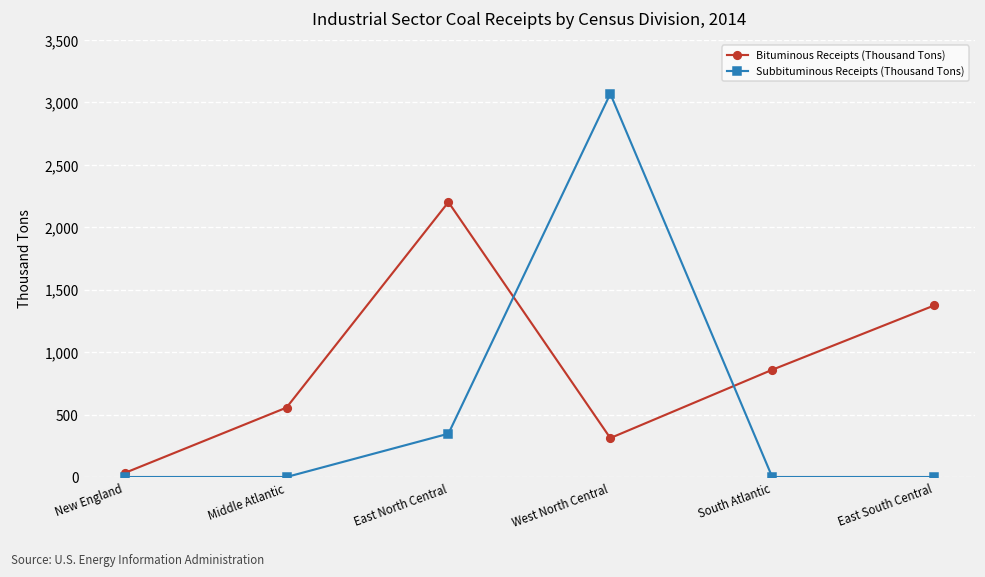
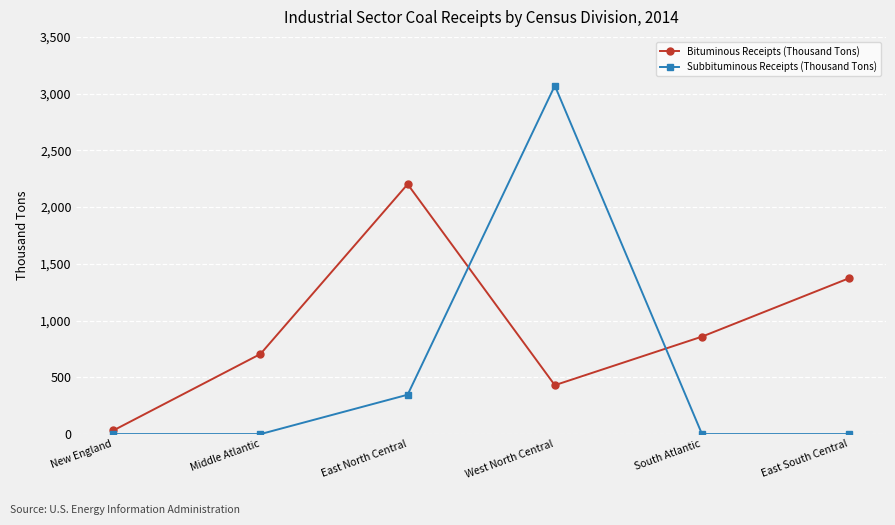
Bituminous Receipts (Thousand Tons), Middle Atlantic: 560 -> 710
Bituminous Receipts (Thousand Tons), West North Central: 310 -> 430
